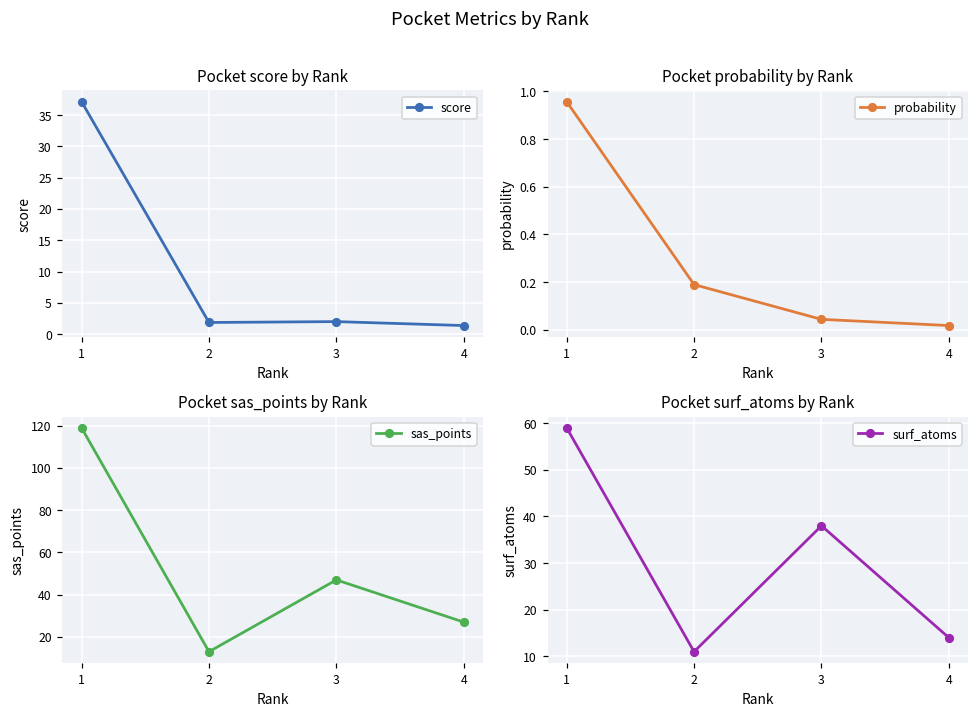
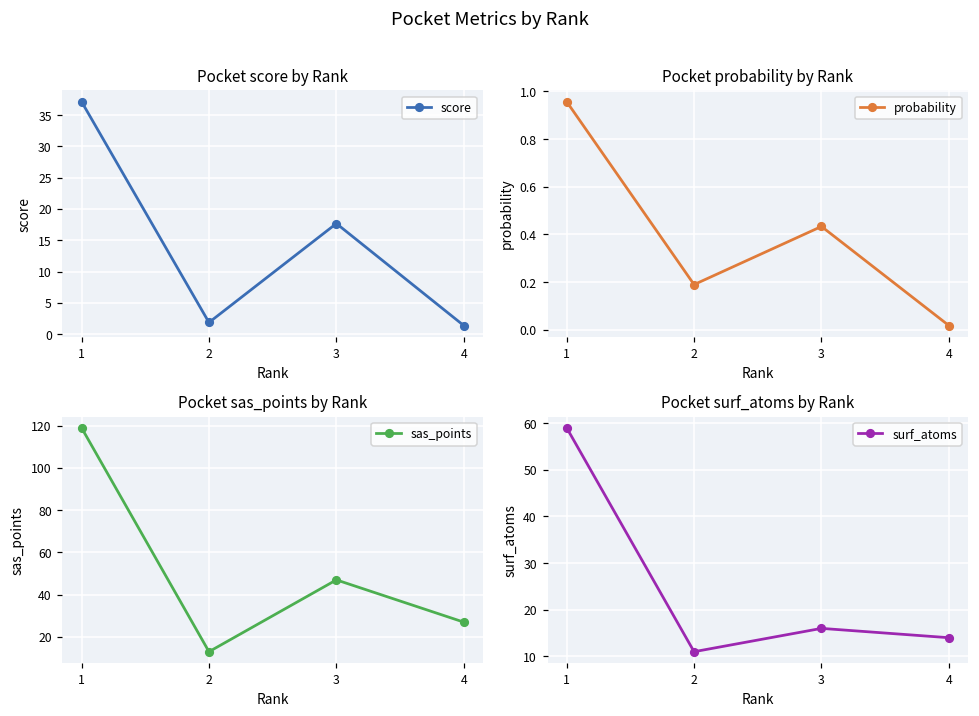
Pocket score by Rank, 3: 2 -> 18
Pocket probability by Rank, 3: 0.04 -> 0.43
Pocket surf_atoms by Rank, 3: 38 -> 16
